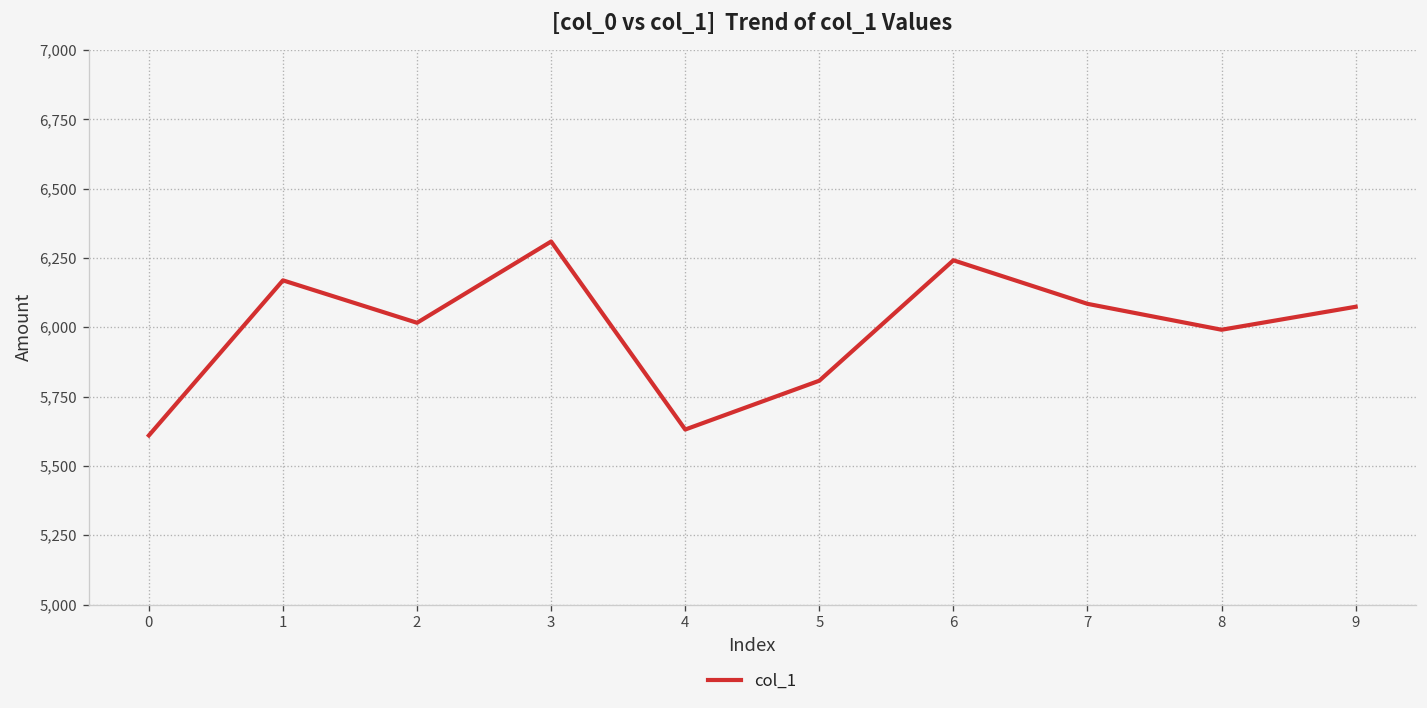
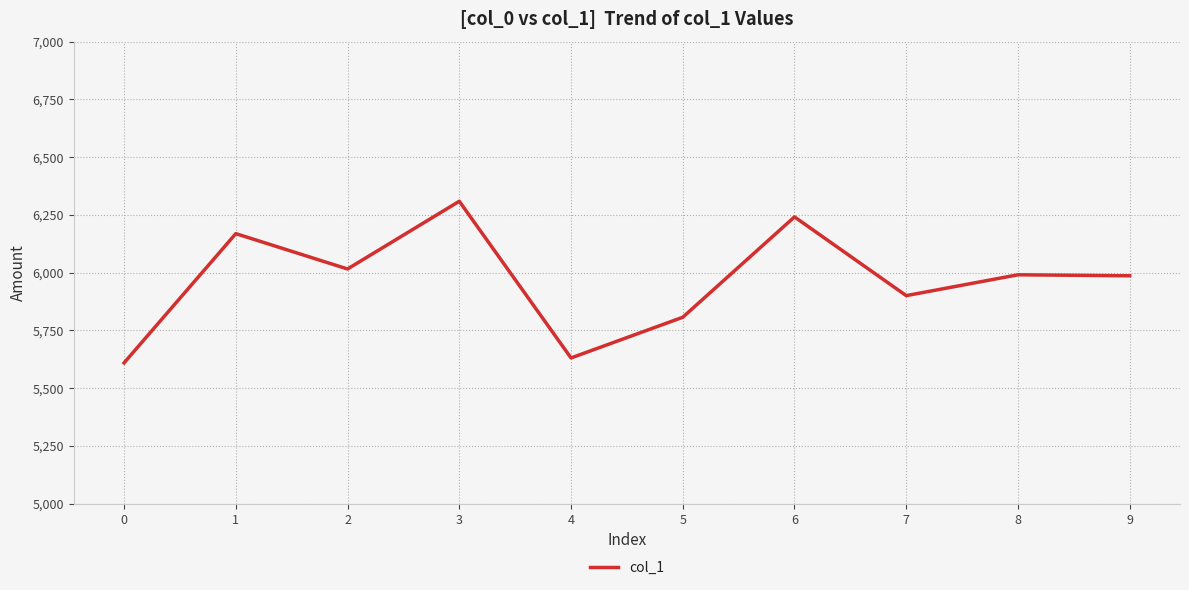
7: 6,080 -> 5,900
9: 6,070 -> 5,990
